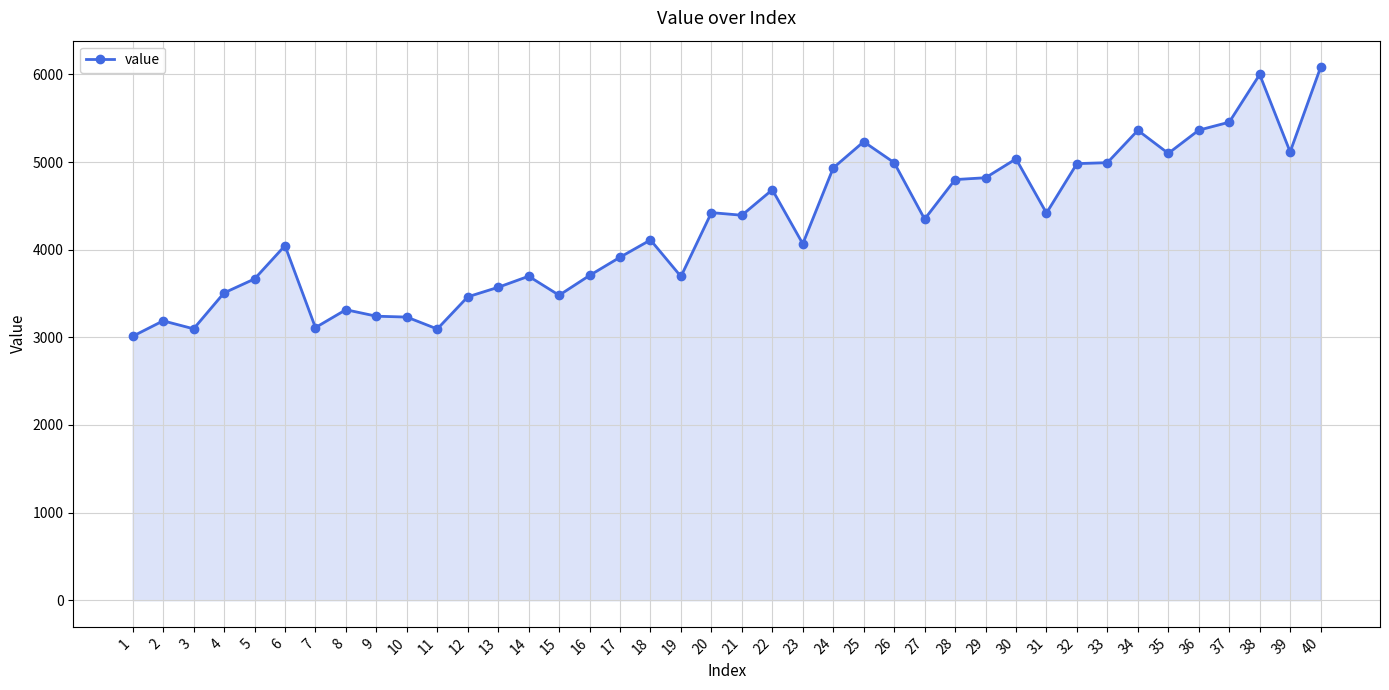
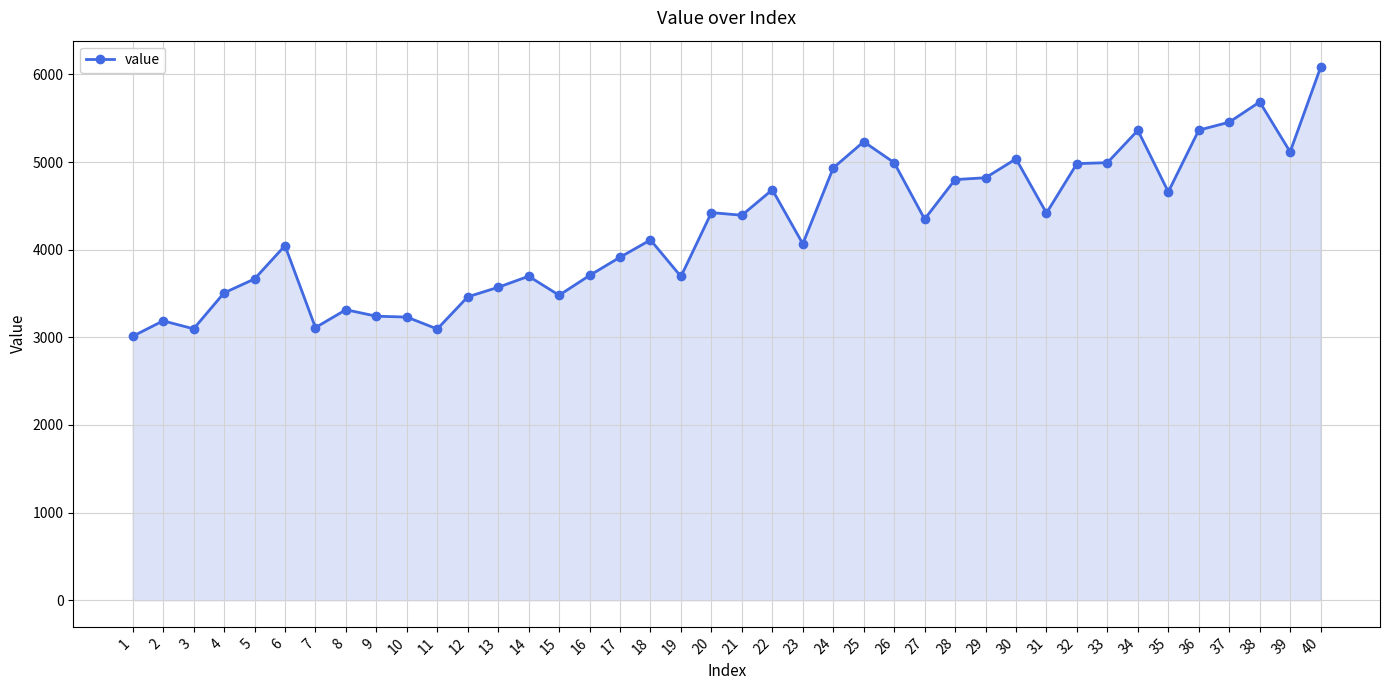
35: 5100 -> 4700
38: 6000 -> 5700
